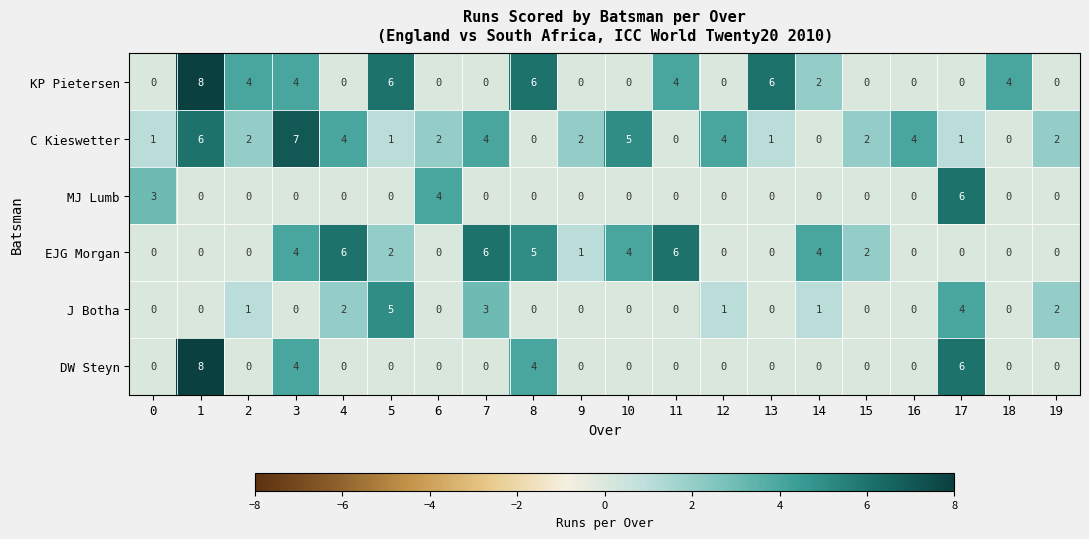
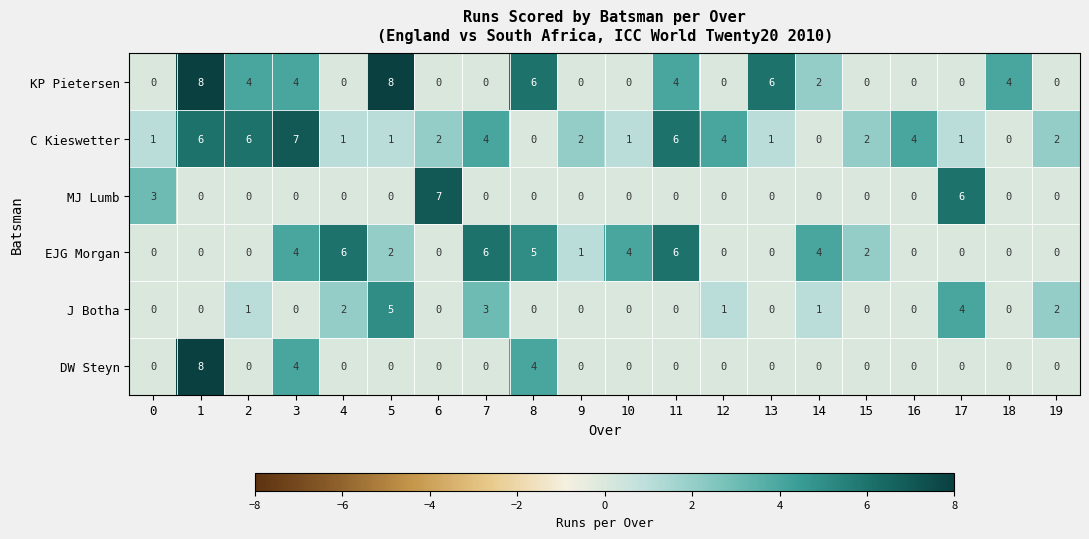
KP Pietersen, 5: 6 -> 8
C Kieswetter, 2: 2 -> 6
C Kieswetter, 4: 4 -> 1
C Kieswetter, 10: 5 -> 1
C Kieswetter, 11: 0 -> 6
MJ Lumb, 6: 4 -> 7
DW Steyn, 17: 6 -> 0
